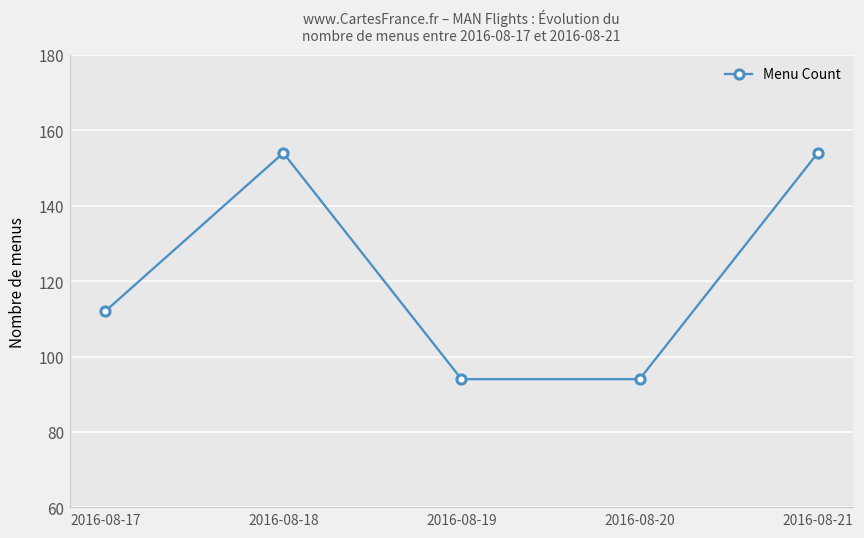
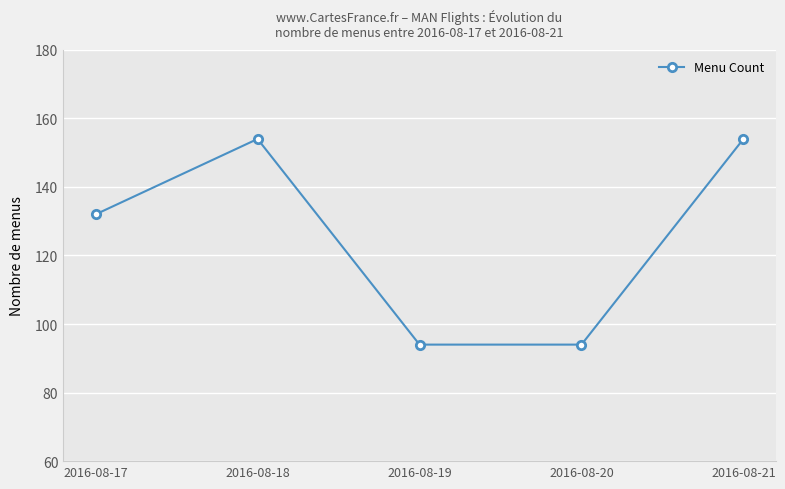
2016-08-17: 112 -> 132
